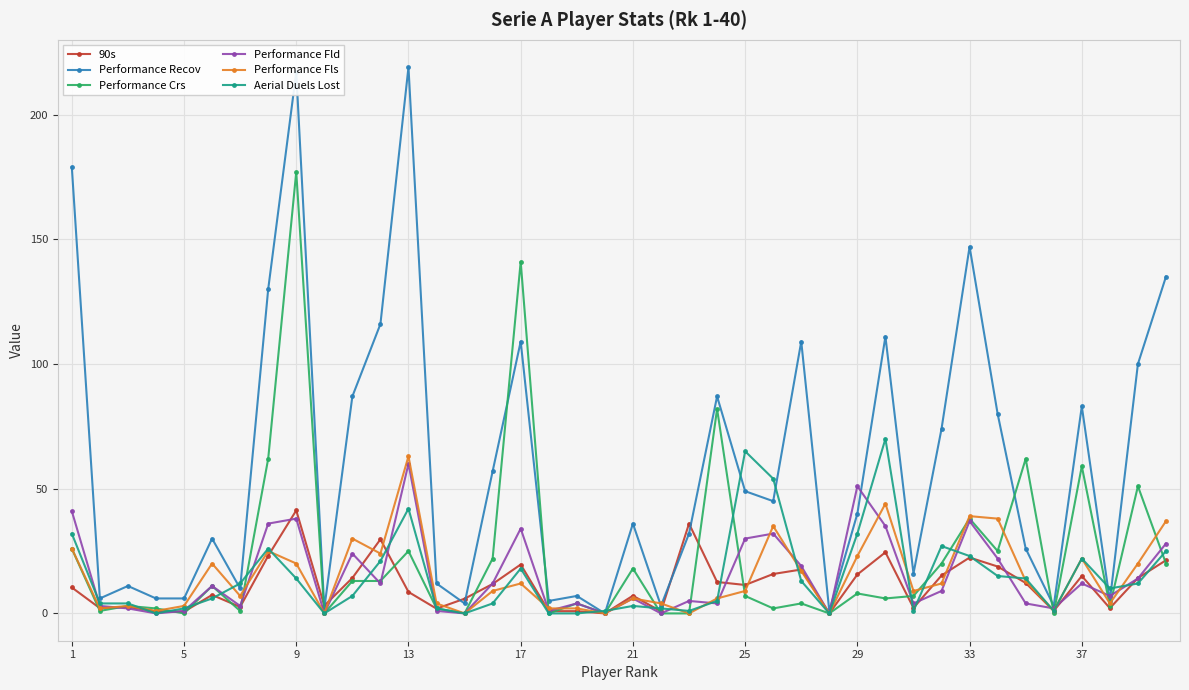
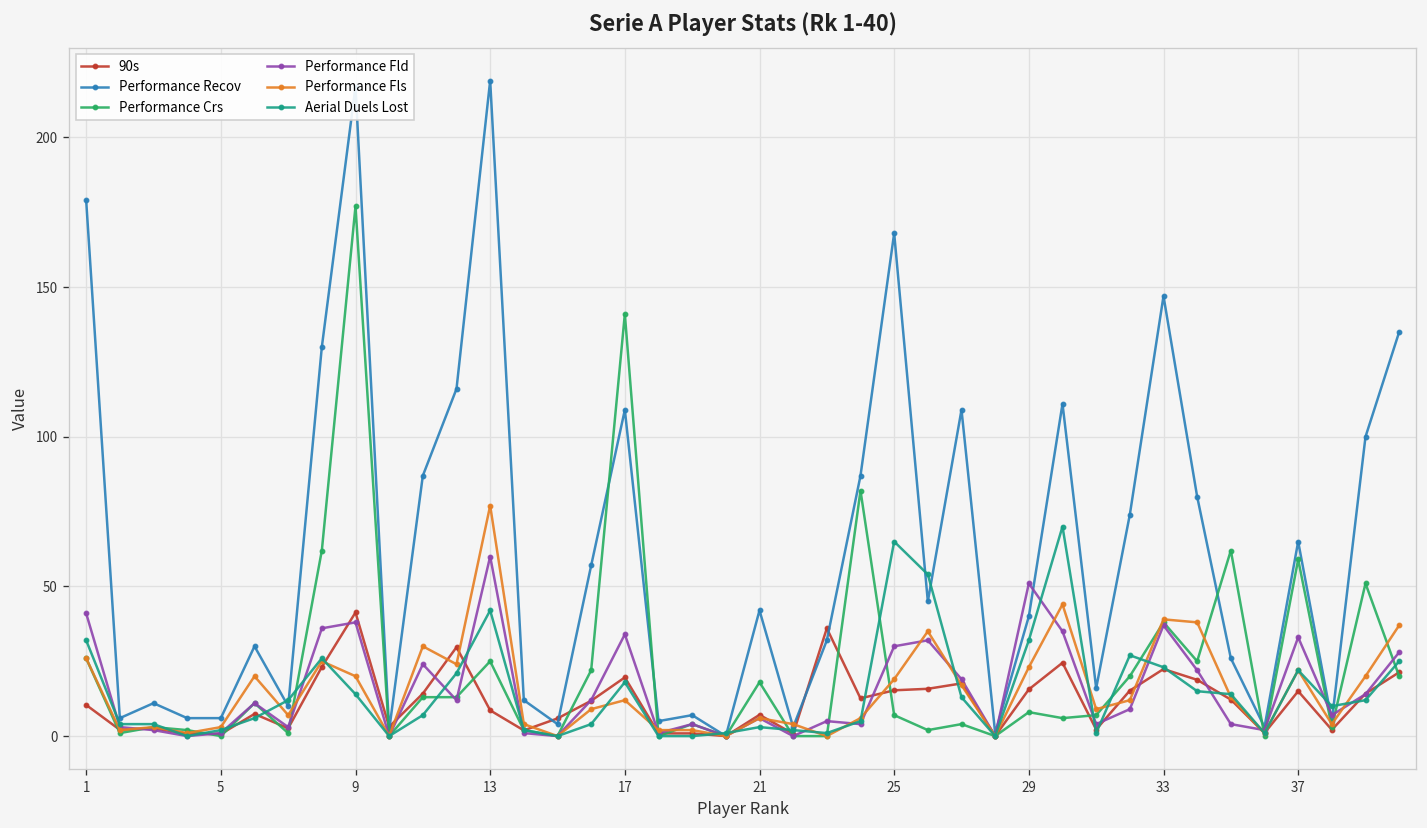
Performance Fls, 13: 63 -> 77
Performance Recov, 21: 36 -> 42
90s, 25: 11 -> 15
Performance Recov, 25: 49 -> 168
Performance Fls, 25: 9 -> 19
Performance Recov, 37: 83 -> 65
Performance Fld, 37: 12 -> 33
